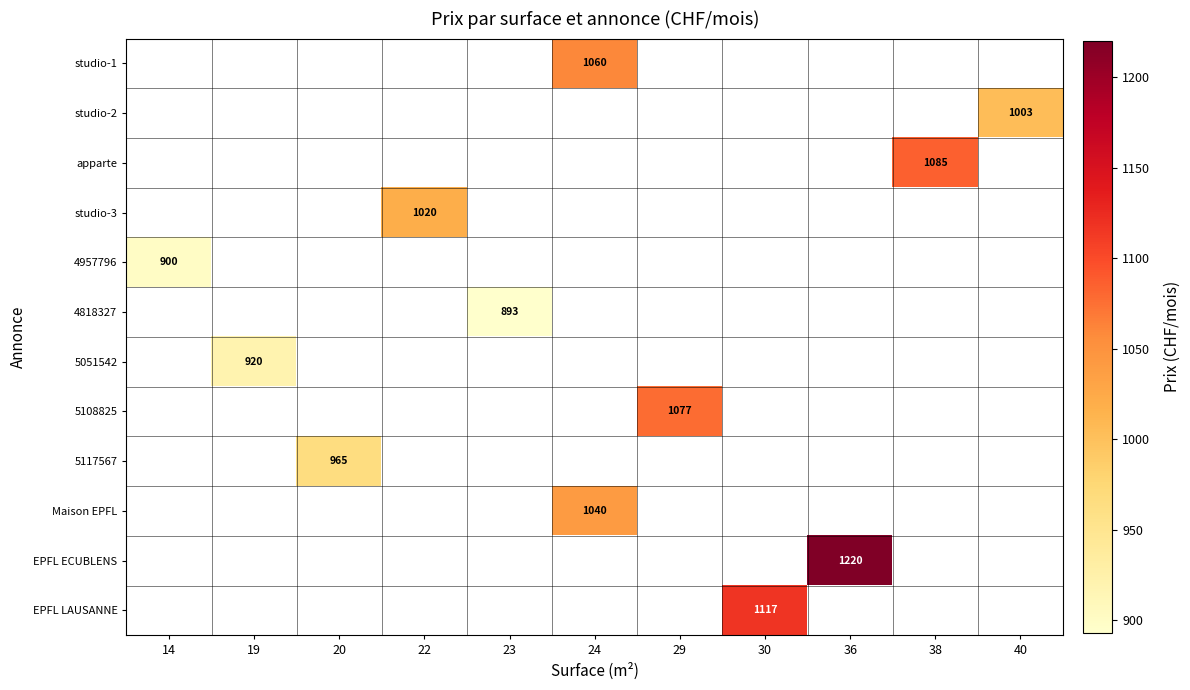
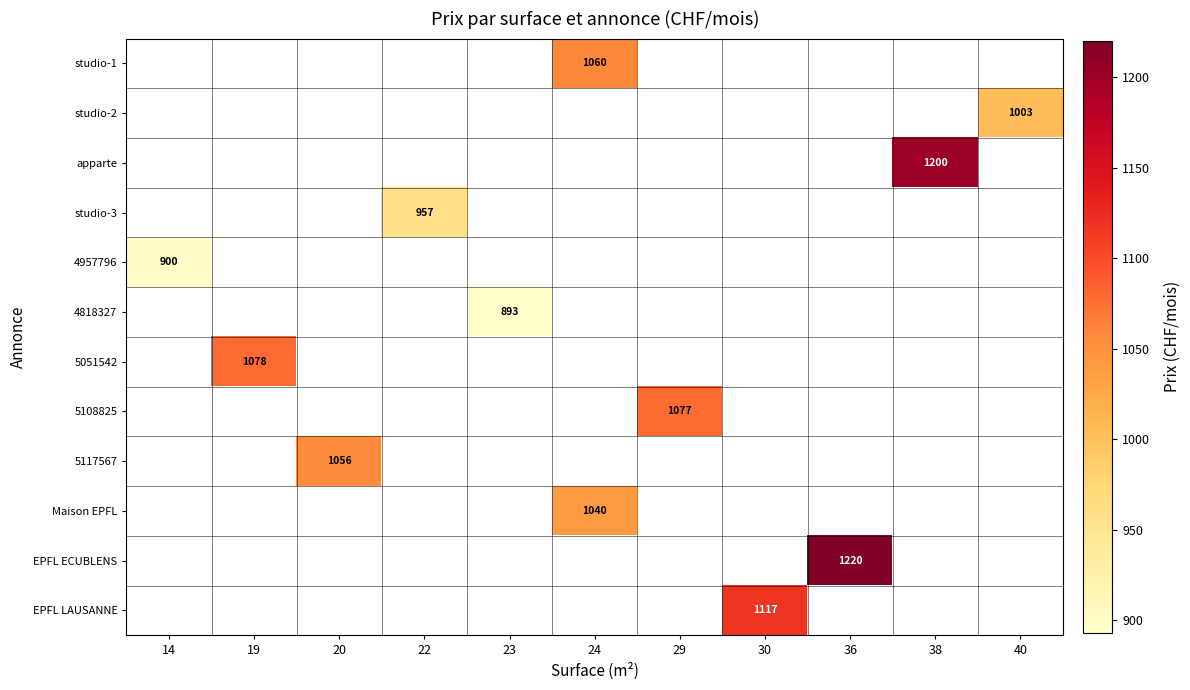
apparte, 38: 1085 -> 1200
studio-3, 22: 1020 -> 957
5051542, 19: 920 -> 1078
5117567, 20: 965 -> 1056
